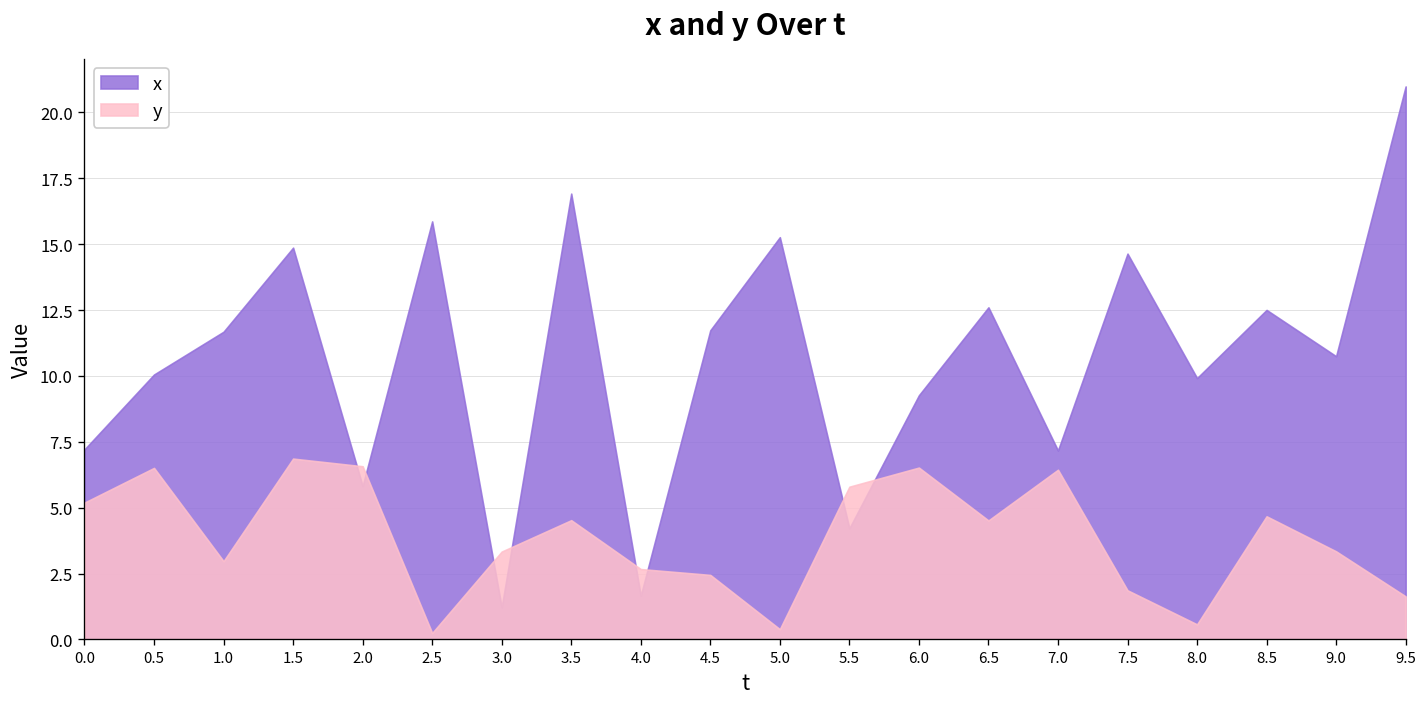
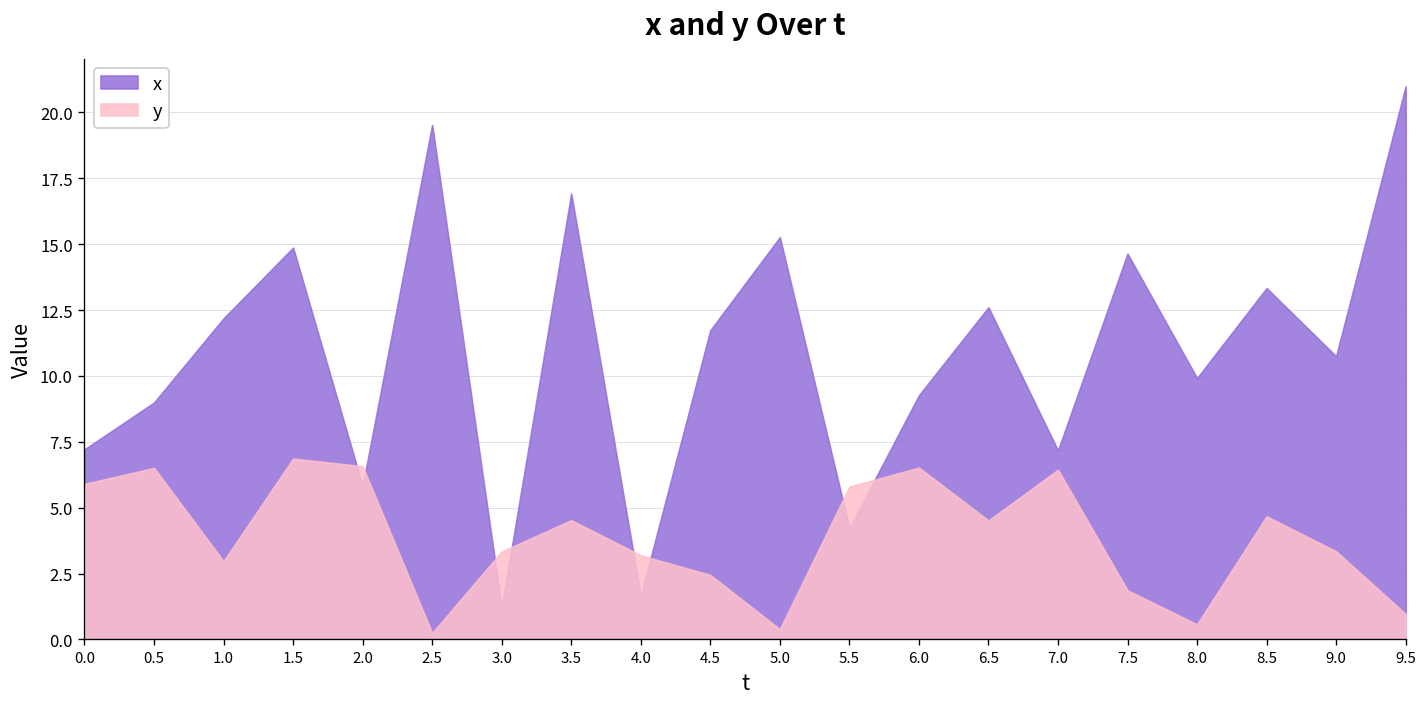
y, 0.0: 5.2 -> 5.9
x, 0.5: 10.1 -> 9.0
x, 1.0: 11.7 -> 12.2
x, 2.5: 15.9 -> 19.5
y, 4.0: 2.7 -> 3.2
x, 8.5: 12.5 -> 13.3
y, 9.5: 1.6 -> 1.0
